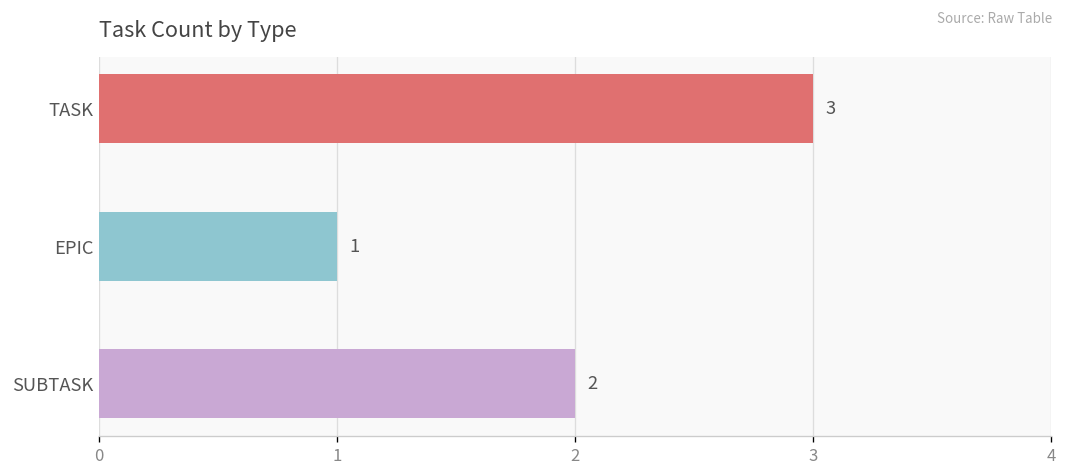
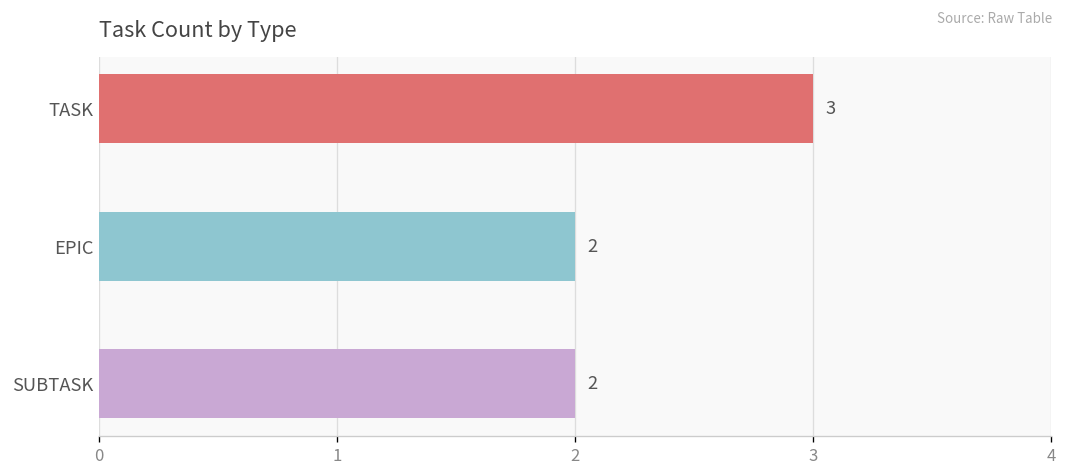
EPIC: 1 -> 2
